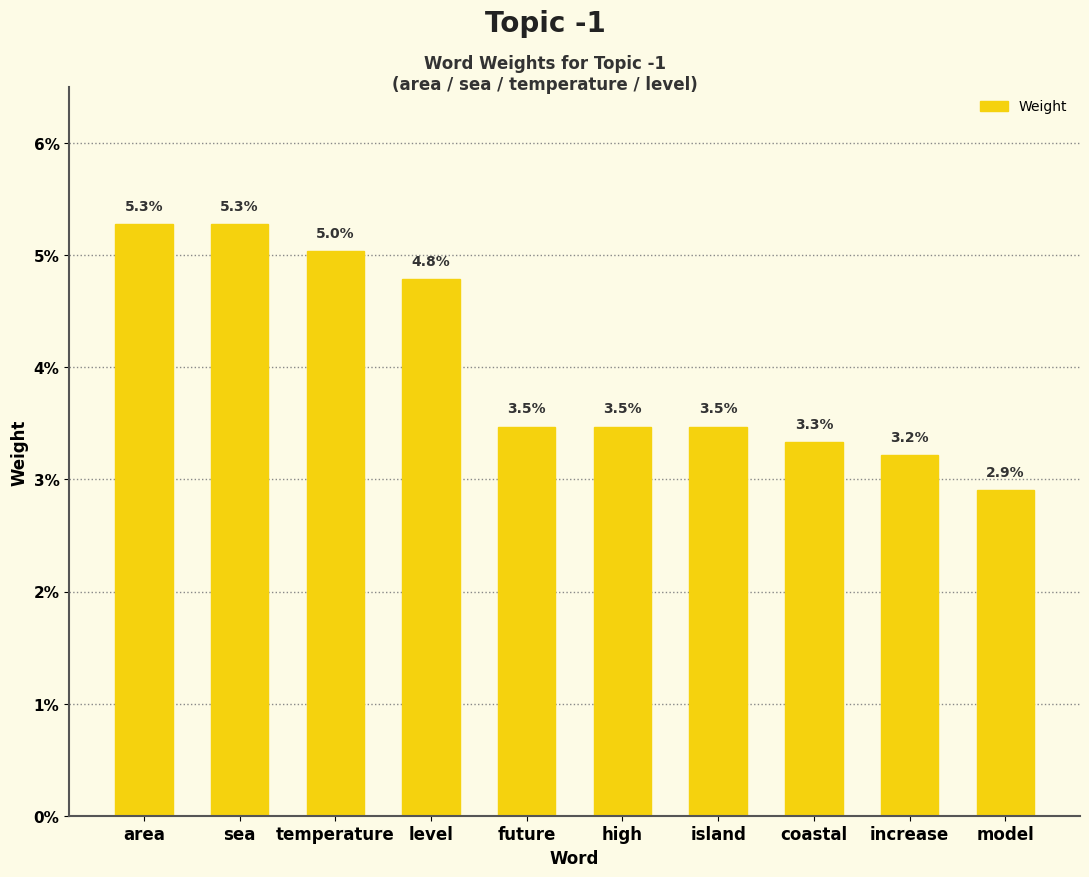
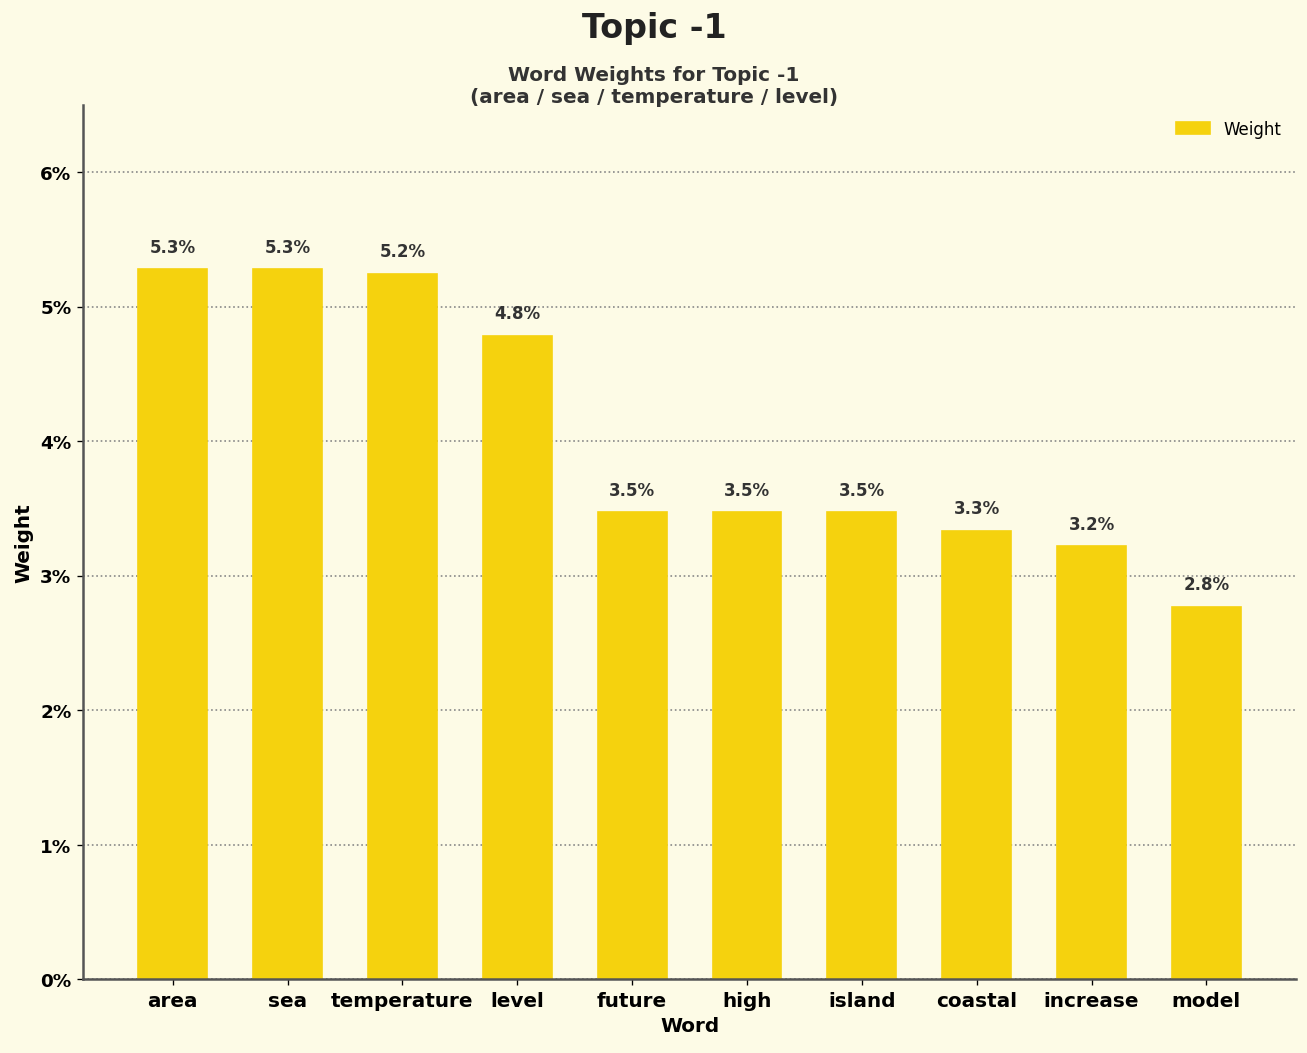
temperature: 5.0% -> 5.2%
model: 2.9% -> 2.8%
